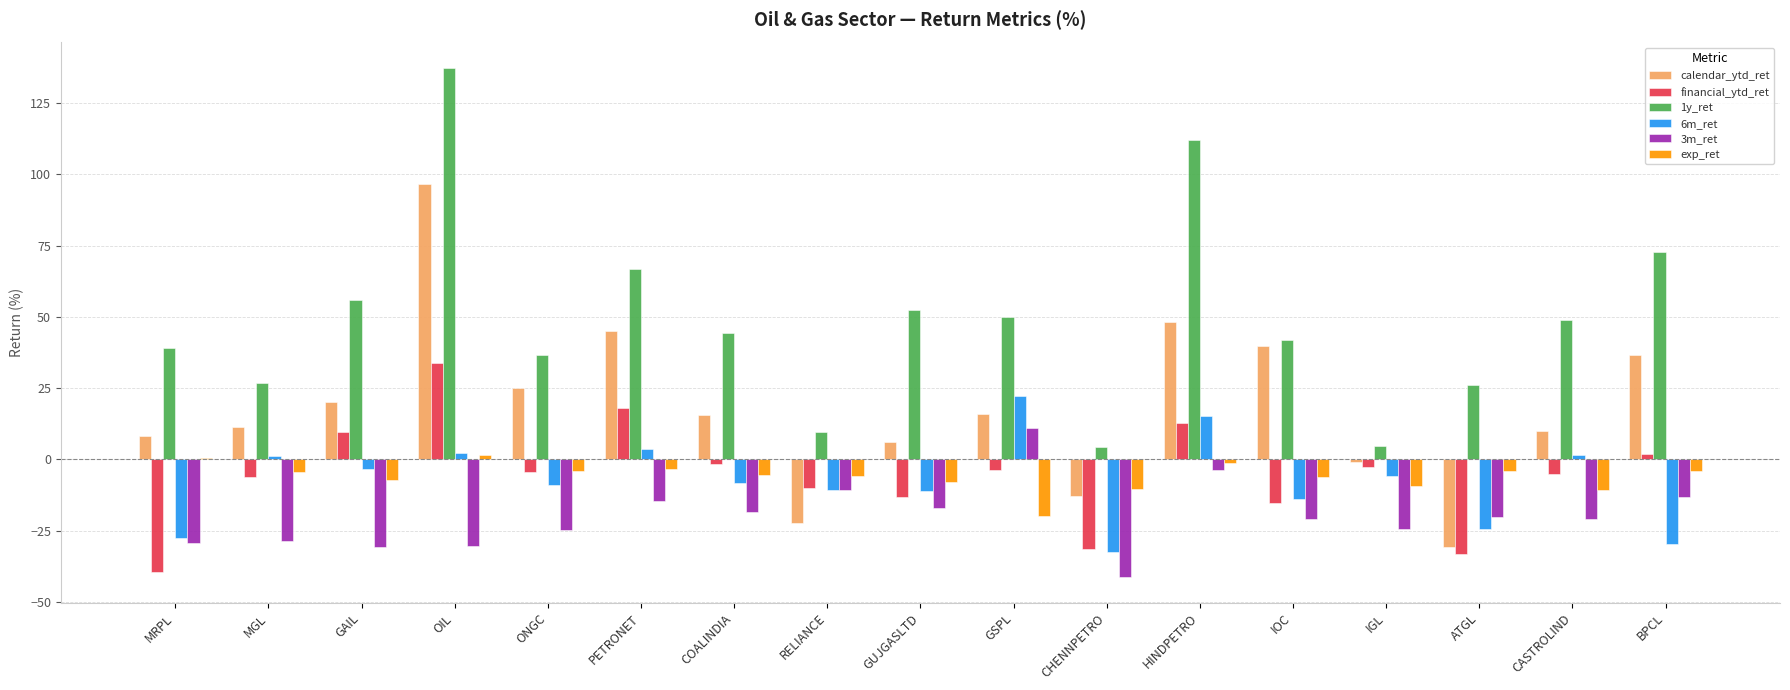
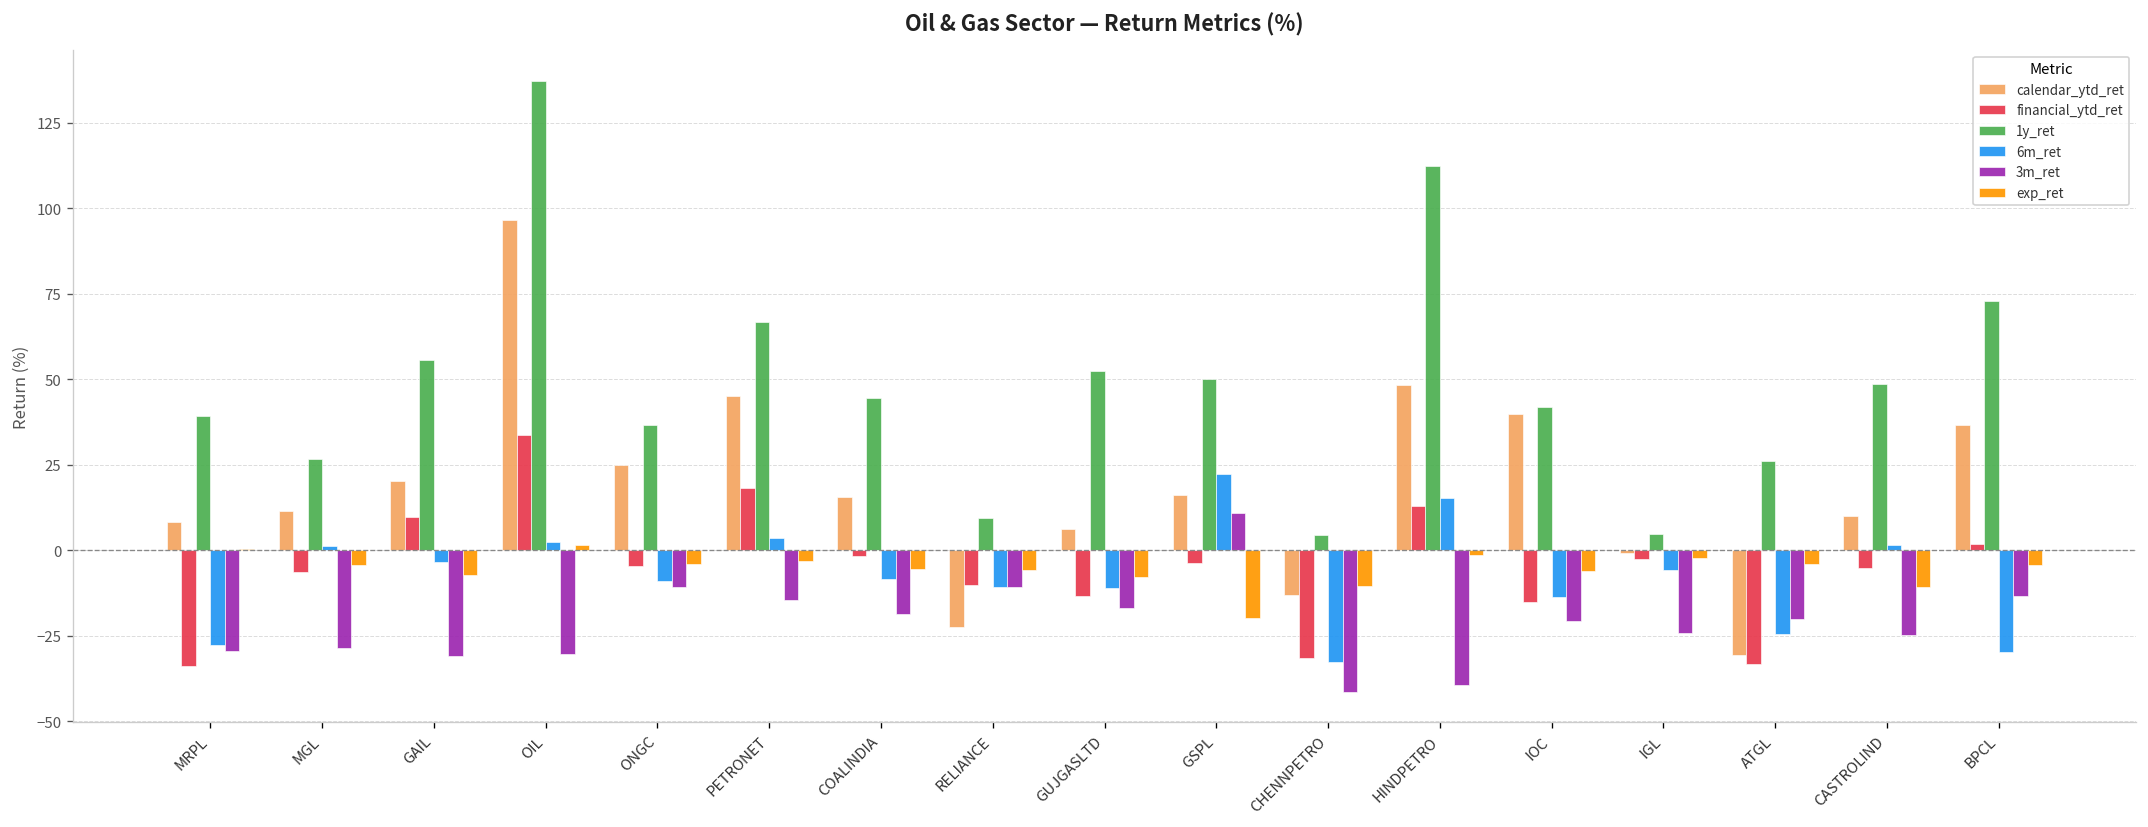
financial_ytd_ret, MRPL: -39 -> -34
3m_ret, ONGC: -25 -> -11
3m_ret, HINDPETRO: -4 -> -39
exp_ret, IGL: -9 -> -2
3m_ret, CASTROLIND: -21 -> -25
